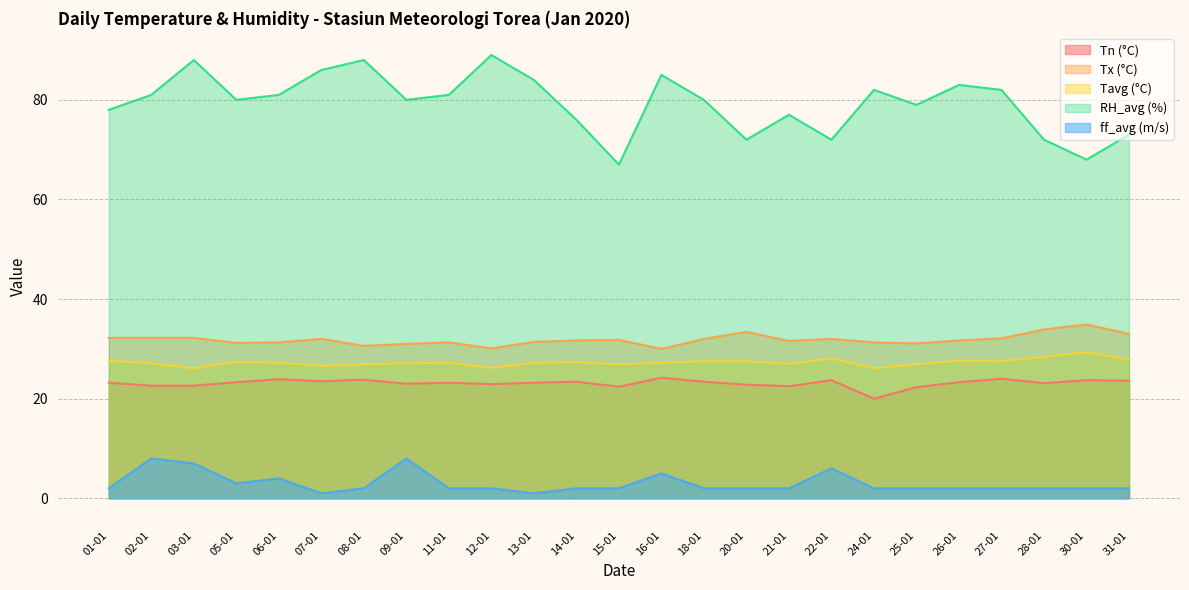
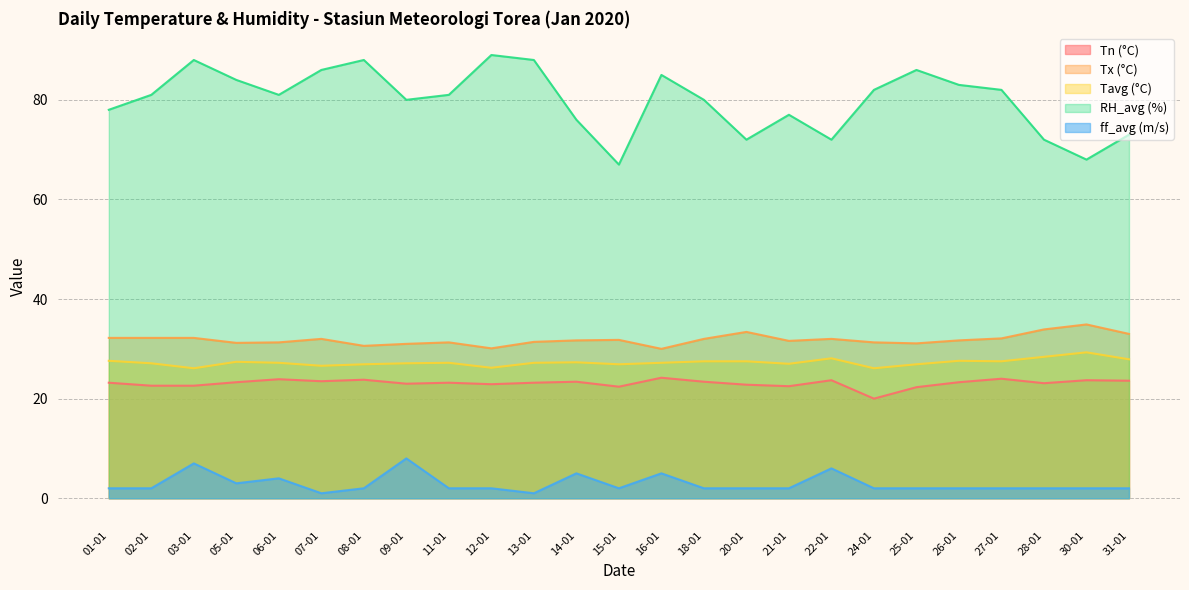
ff_avg (m/s), 02-01: 8 -> 2
RH_avg (%), 05-01: 80 -> 84
RH_avg (%), 13-01: 84 -> 88
ff_avg (m/s), 14-01: 2 -> 5
RH_avg (%), 25-01: 79 -> 86
